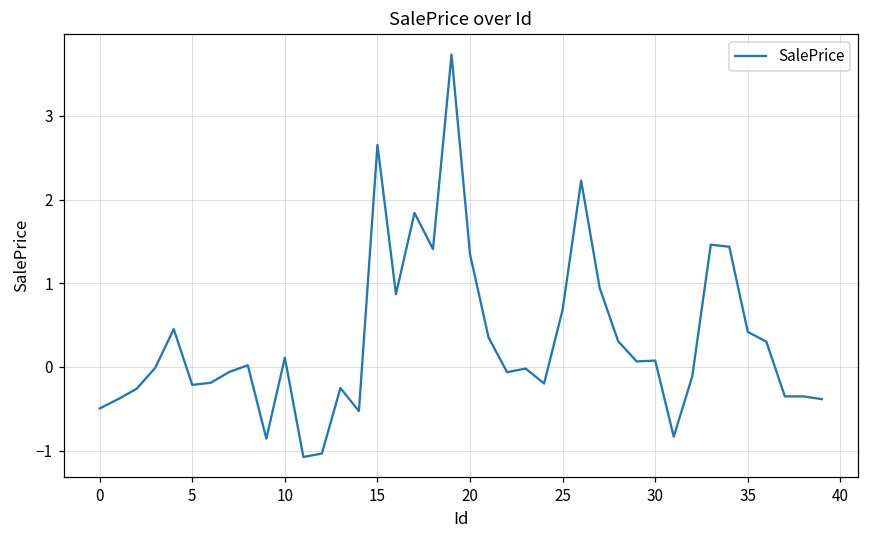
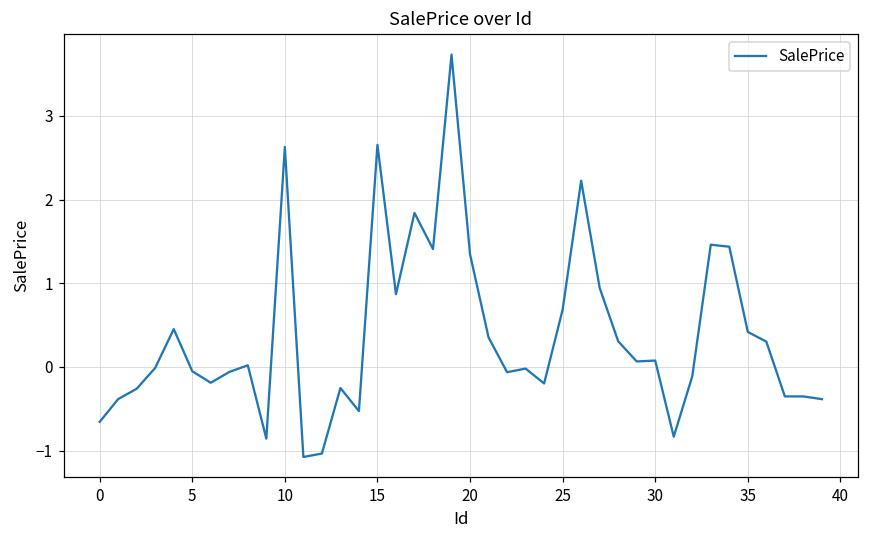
0: -0.5 -> -0.7
5: -0.2 -> -0.1
10: 0.1 -> 2.6
